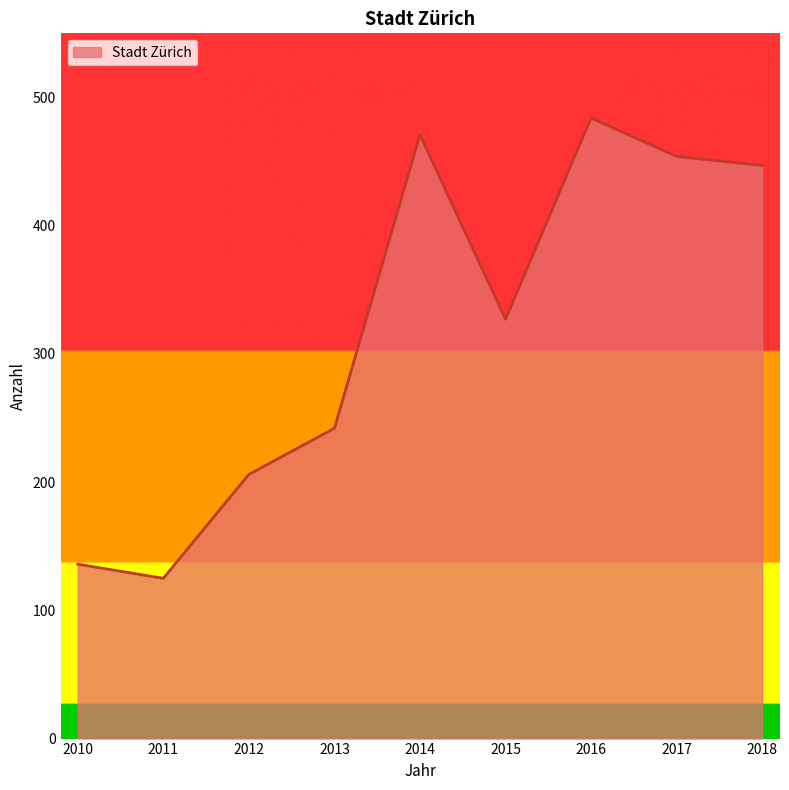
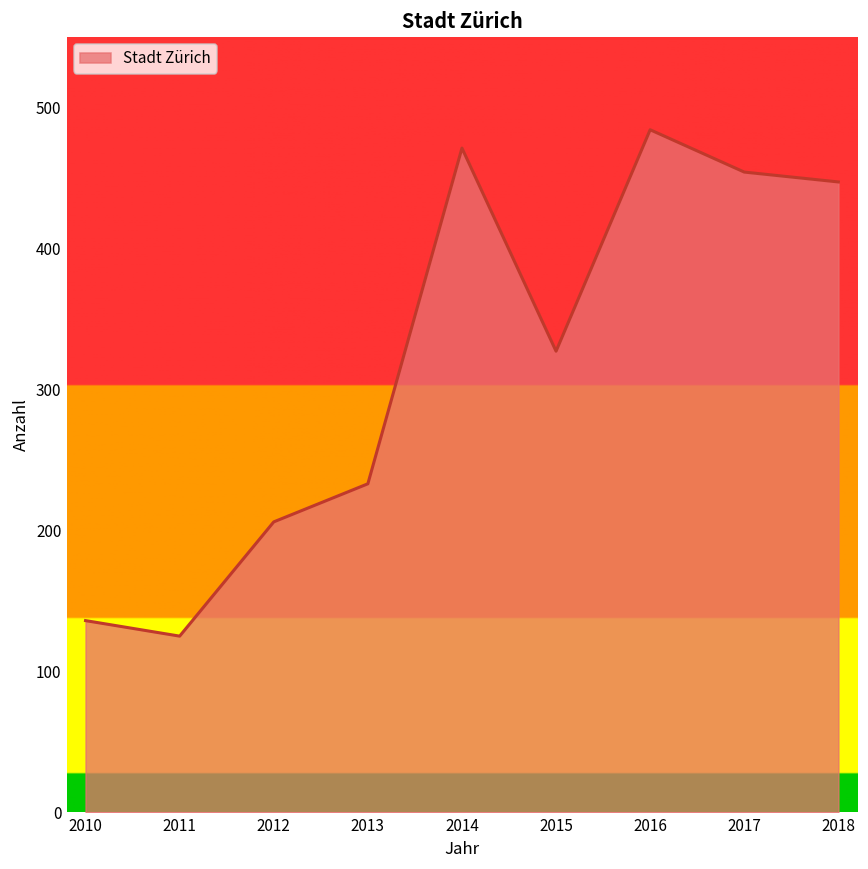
2013: 242 -> 233
